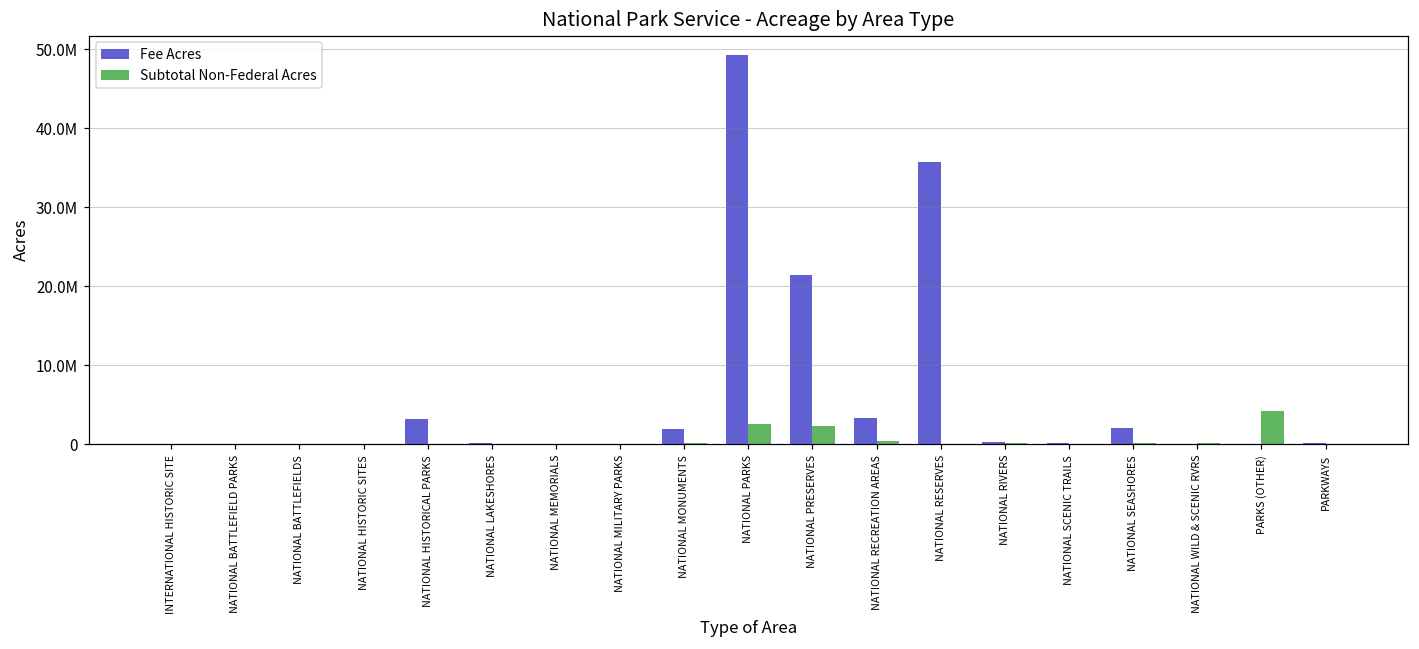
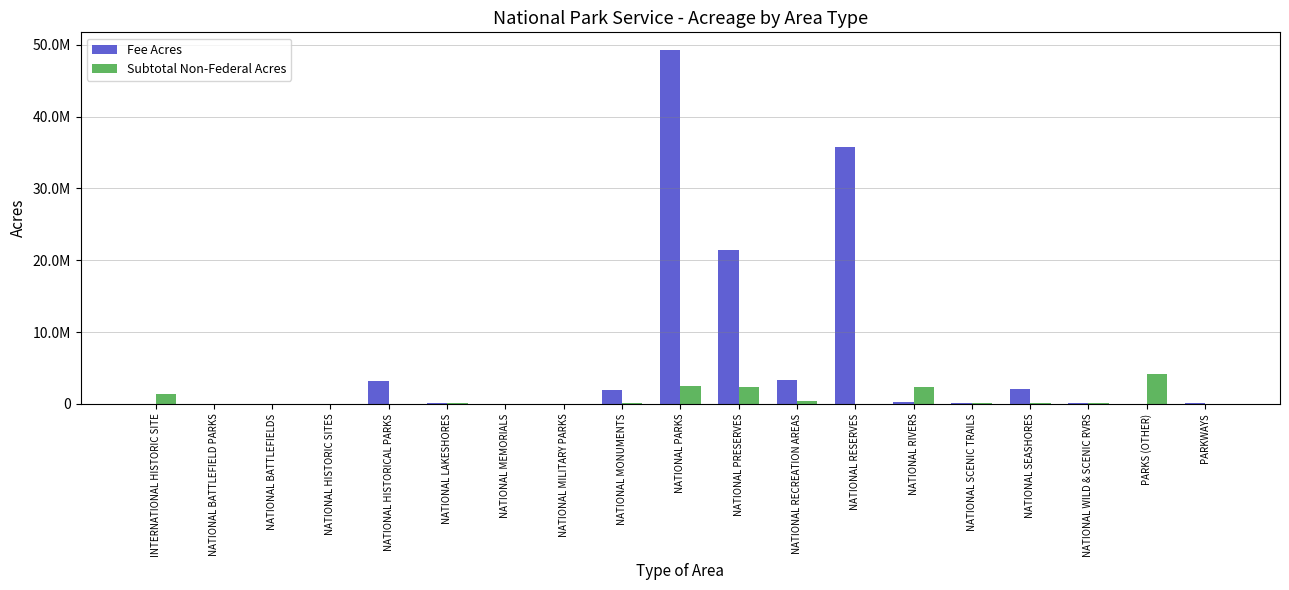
Subtotal Non-Federal Acres, INTERNATIONAL HISTORIC SITE: 0 -> 1000000
Subtotal Non-Federal Acres, NATIONAL RIVERS: 0 -> 2000000
